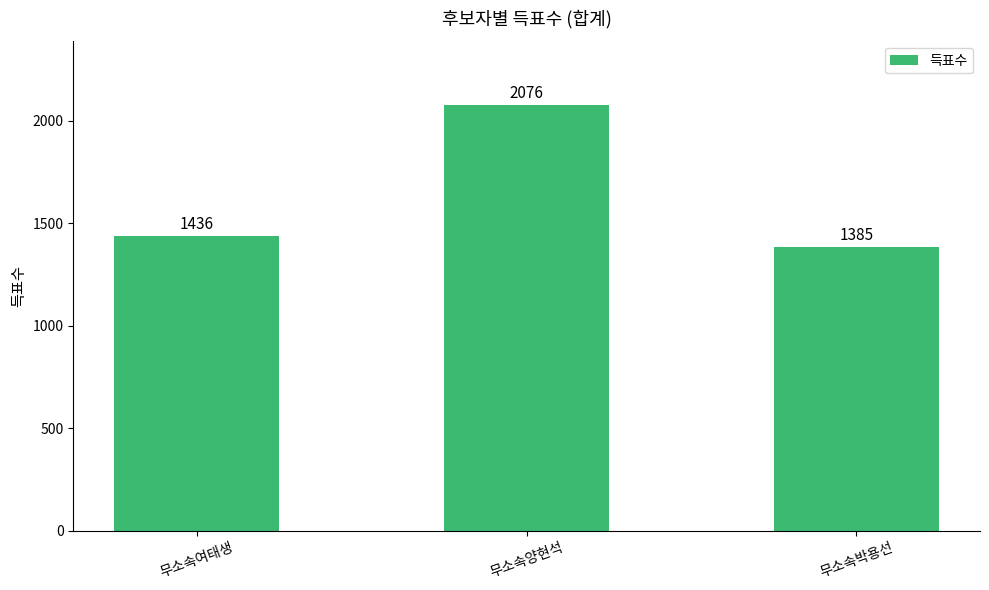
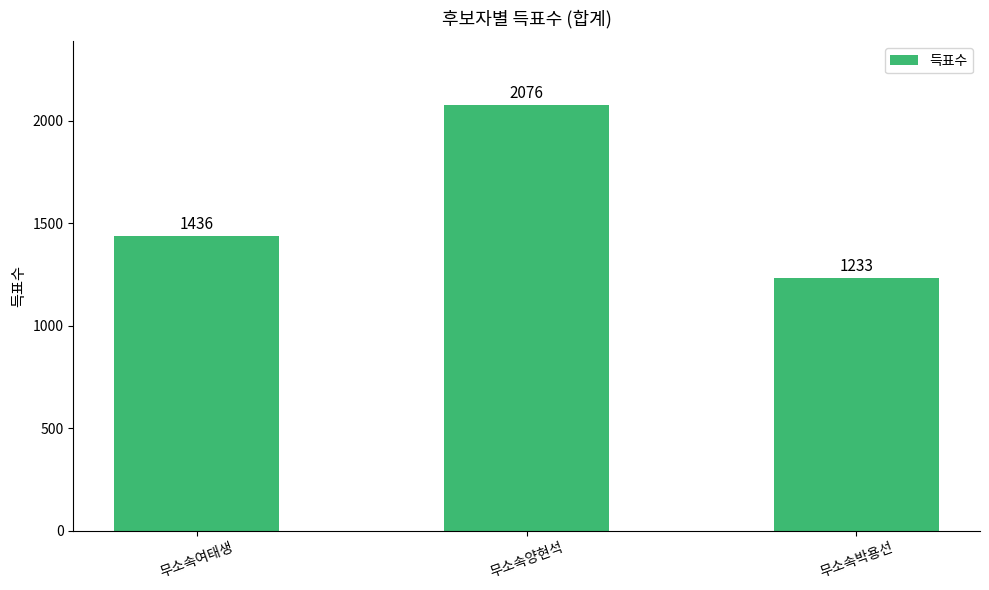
무소속박용선: 1385 -> 1233
